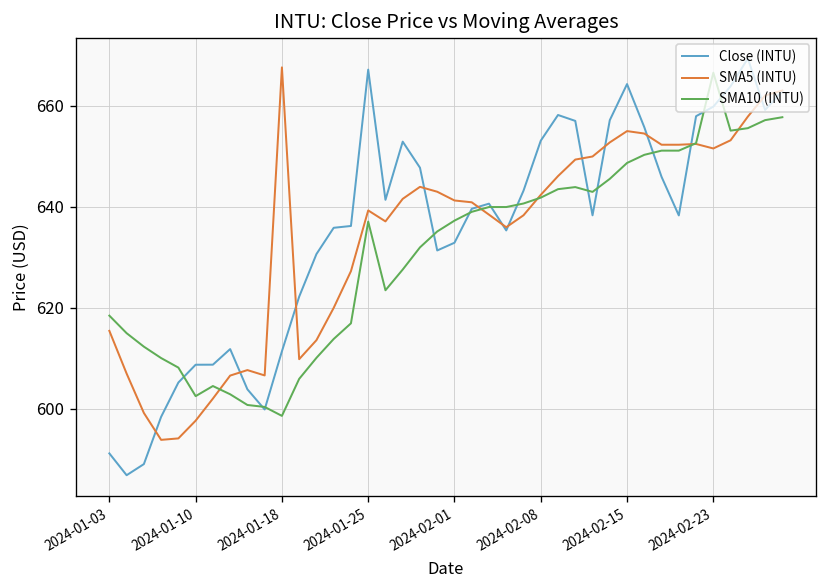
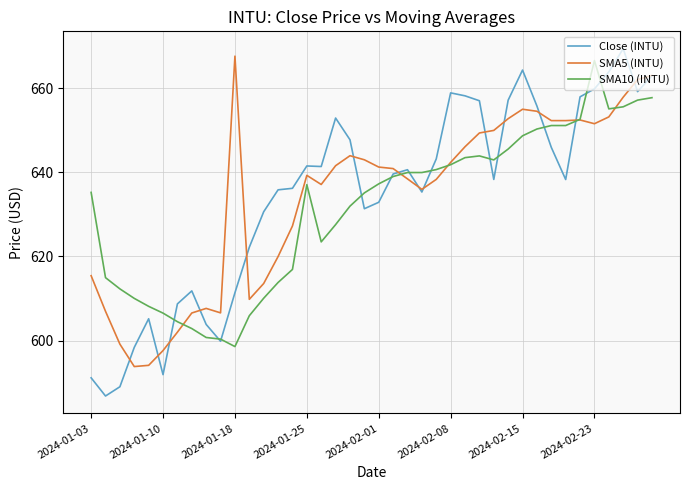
SMA10 (INTU), 2024-01-03: 618 -> 635
Close (INTU), 2024-01-10: 609 -> 592
SMA10 (INTU), 2024-01-10: 602 -> 607
Close (INTU), 2024-01-25: 667 -> 641
Close (INTU), 2024-02-08: 653 -> 659
